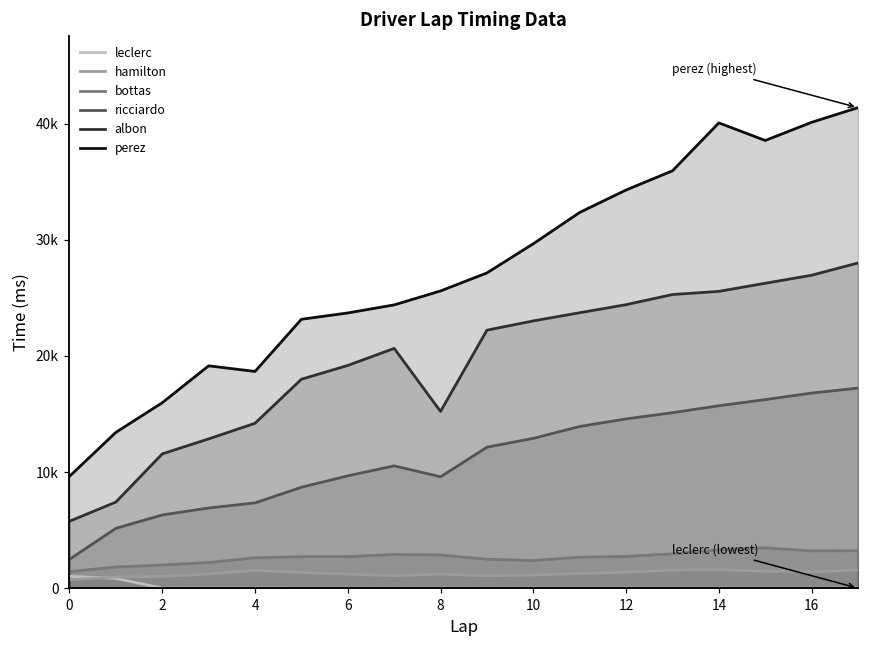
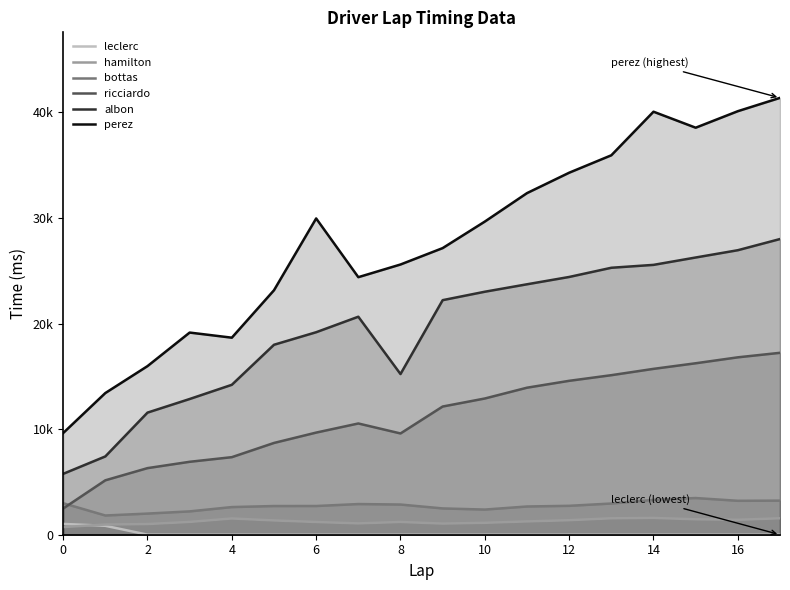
bottas, 0: 1400 -> 3000
perez, 6: 23700 -> 29900
